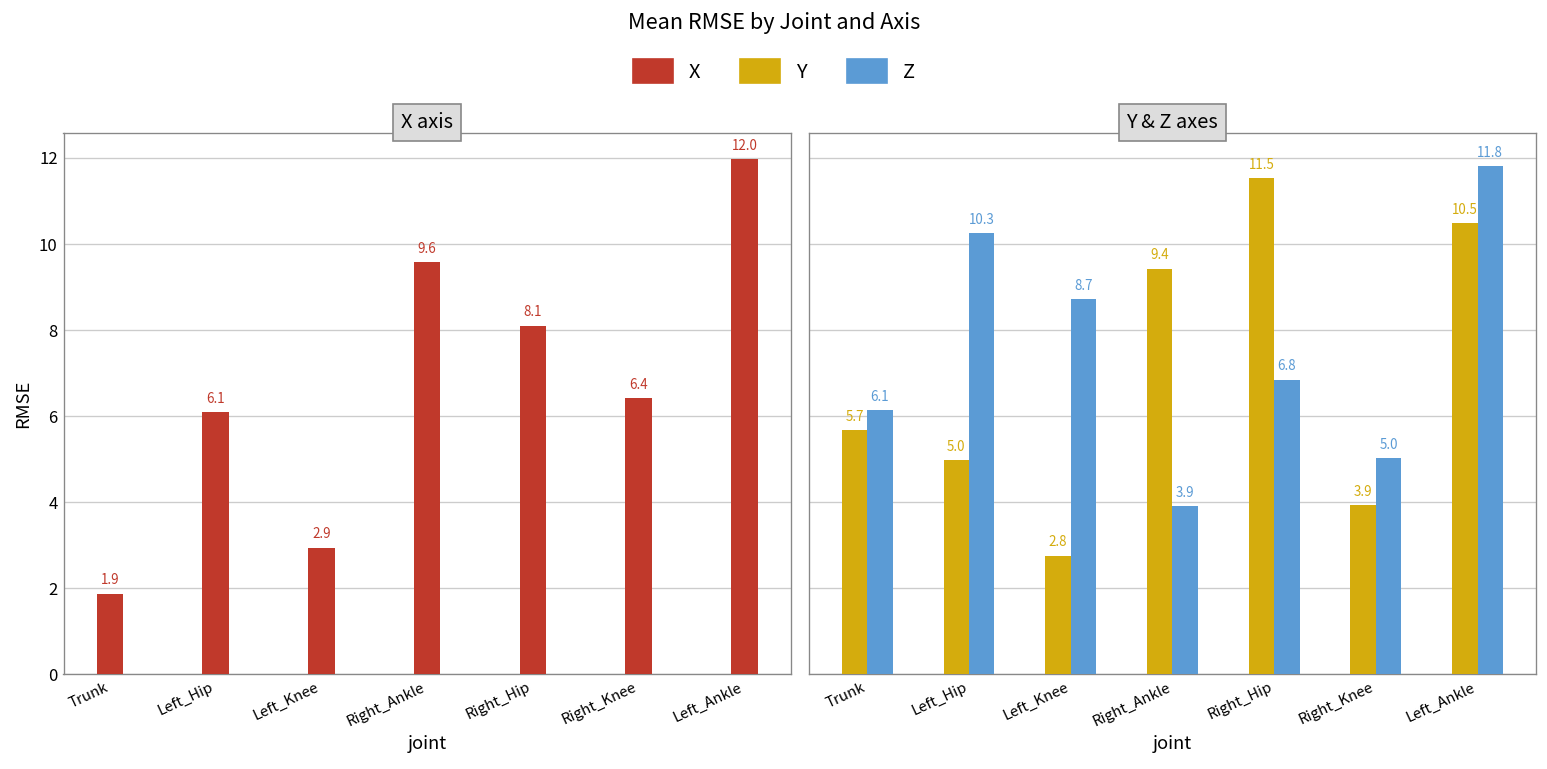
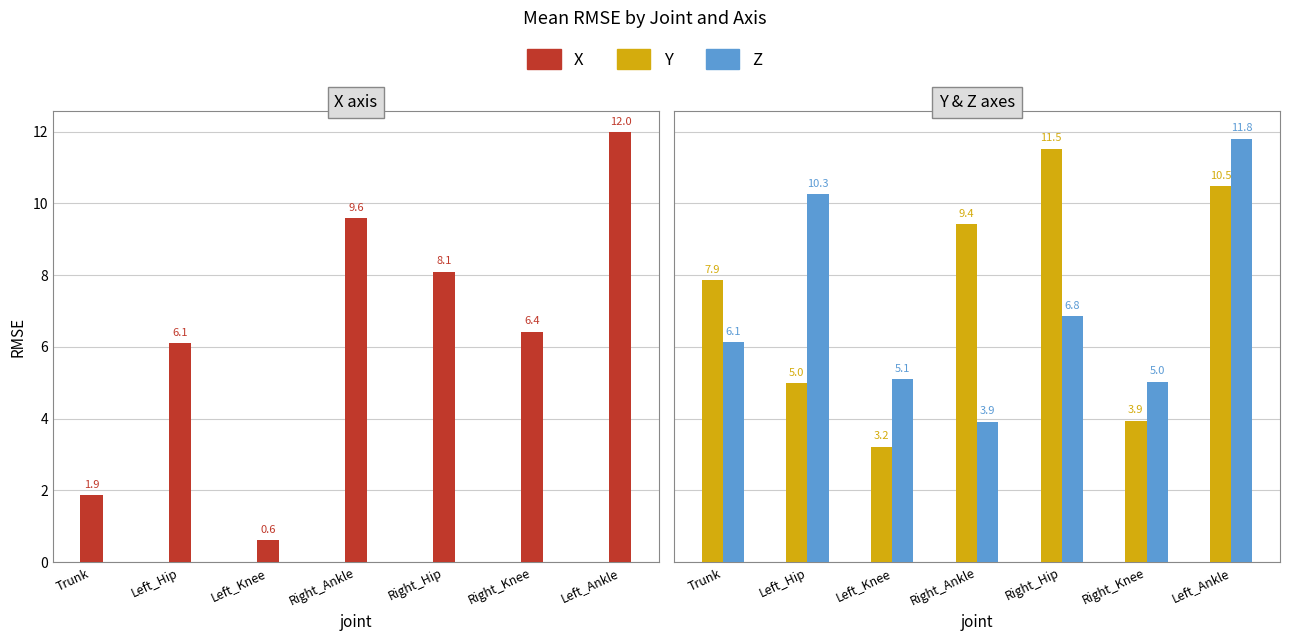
X axis, Left_Knee: 2.9 -> 0.6
Y & Z axes, Y, Trunk: 5.7 -> 7.9
Y & Z axes, Y, Left_Knee: 2.8 -> 3.2
Y & Z axes, Z, Left_Knee: 8.7 -> 5.1
